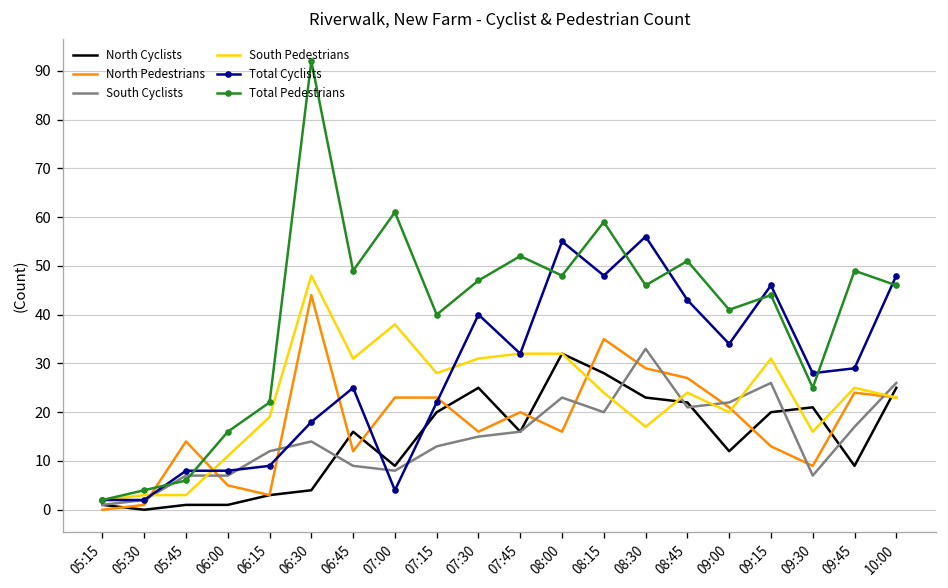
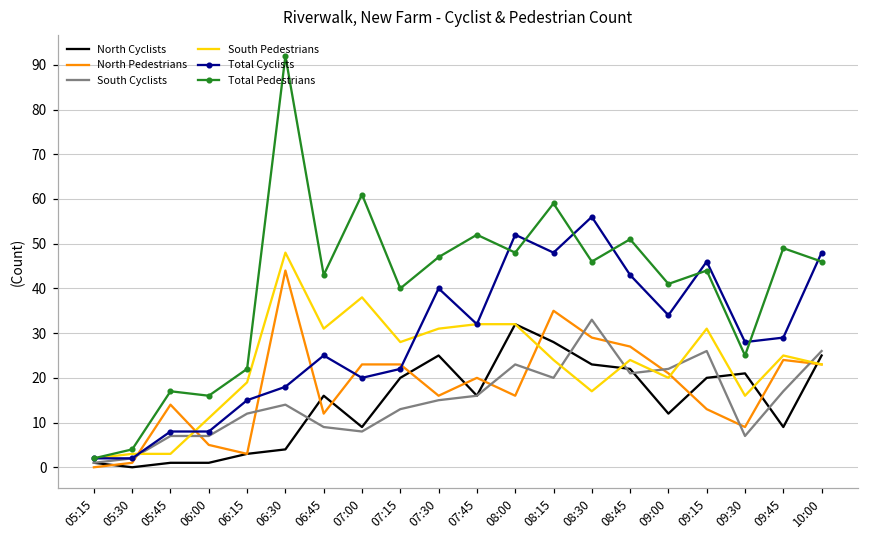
Total Pedestrians, 05:45: 6 -> 17
Total Cyclists, 06:15: 9 -> 15
Total Pedestrians, 06:45: 49 -> 43
Total Cyclists, 07:00: 4 -> 20
Total Cyclists, 08:00: 55 -> 52
